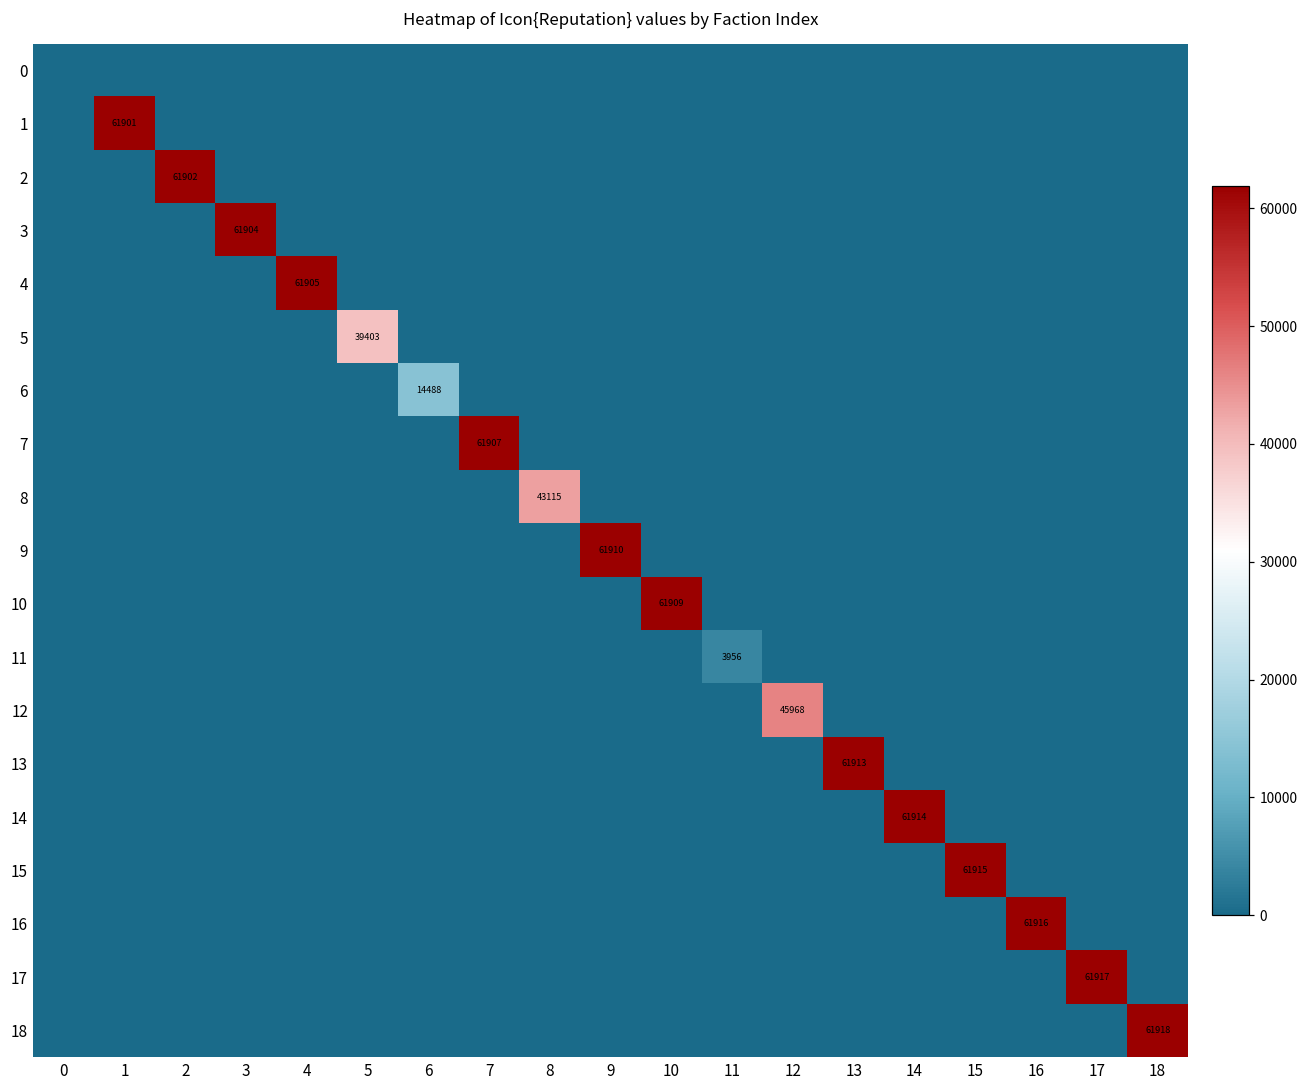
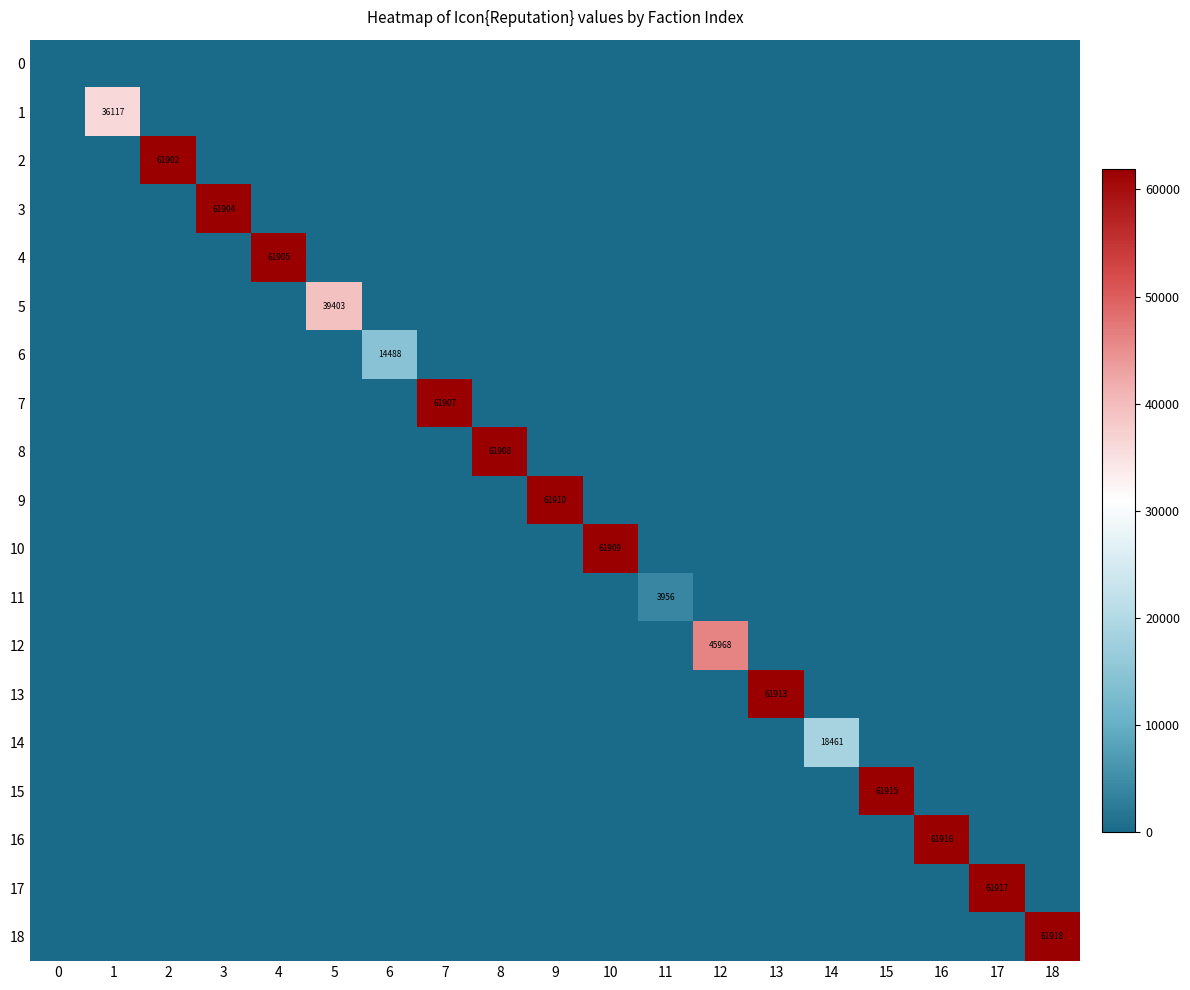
1, 1: 61901 -> 36117
8, 8: 43115 -> 61908
14, 14: 61914 -> 18461
